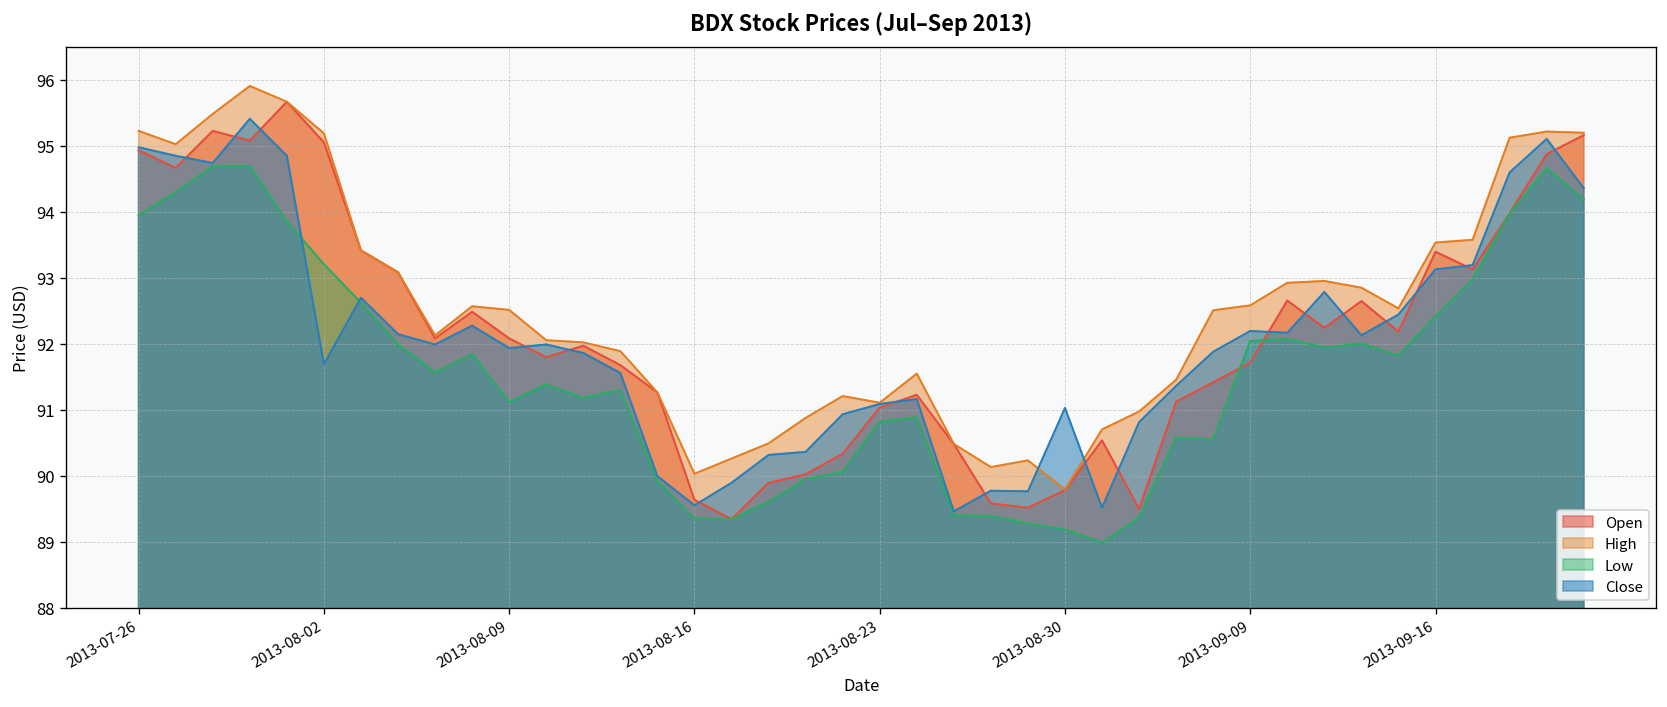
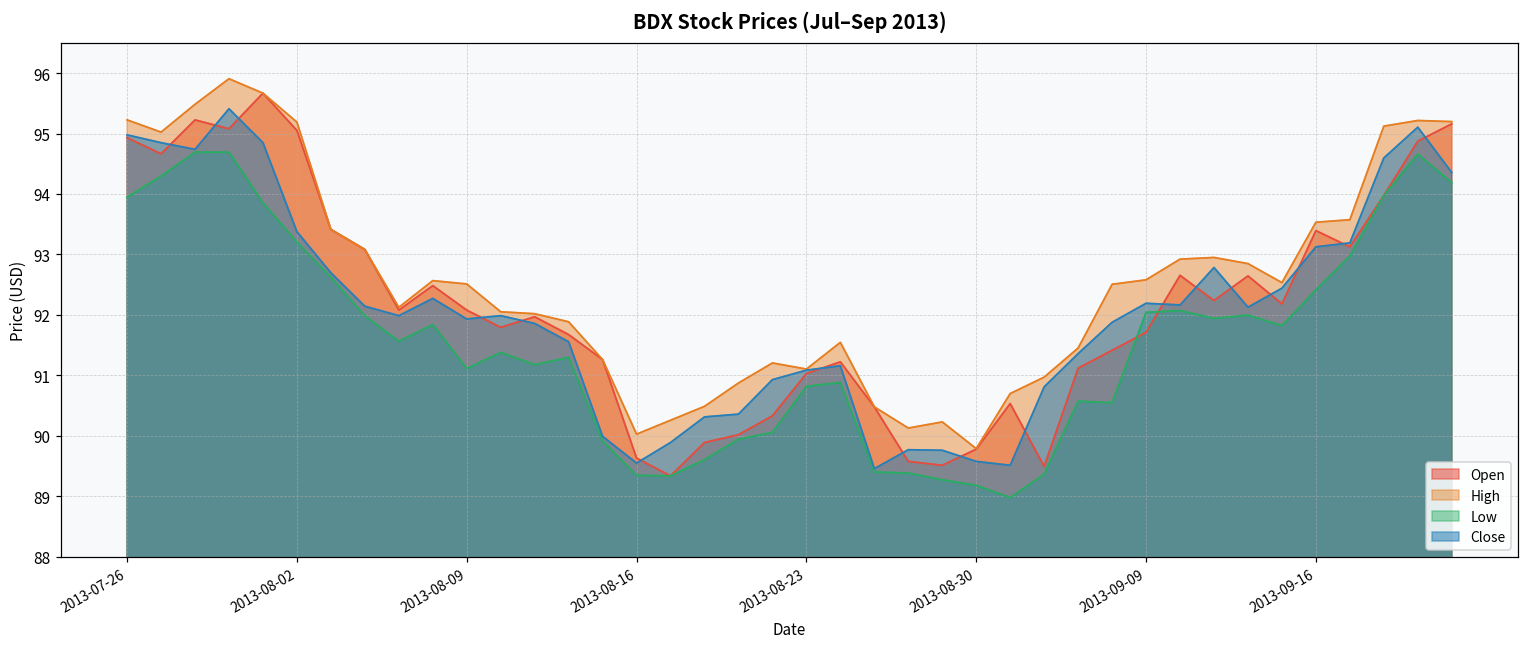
Close, 2013-08-02: 91.7 -> 93.4
Close, 2013-08-30: 91.0 -> 89.6
